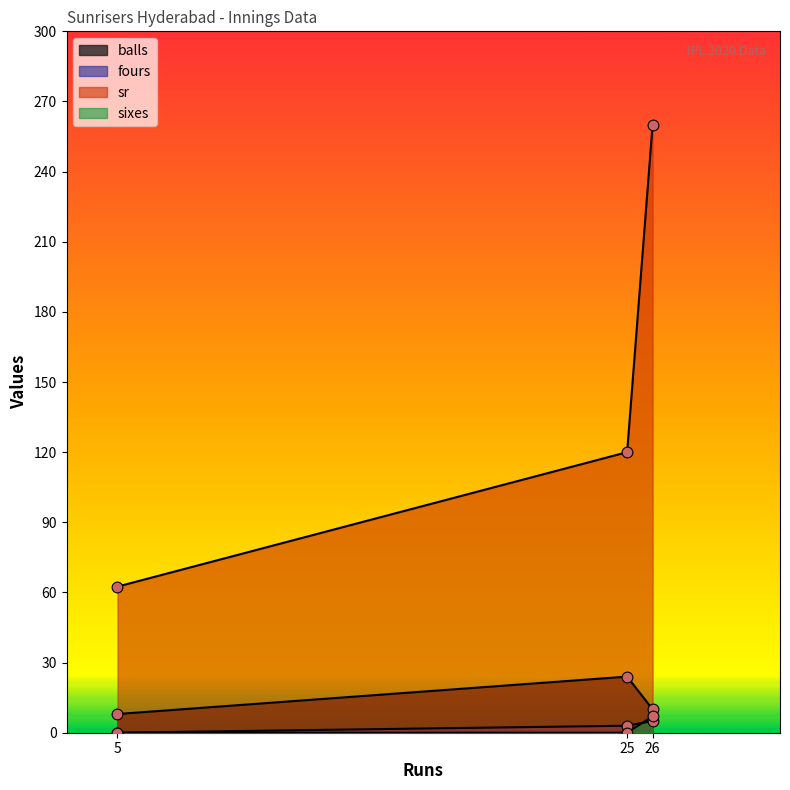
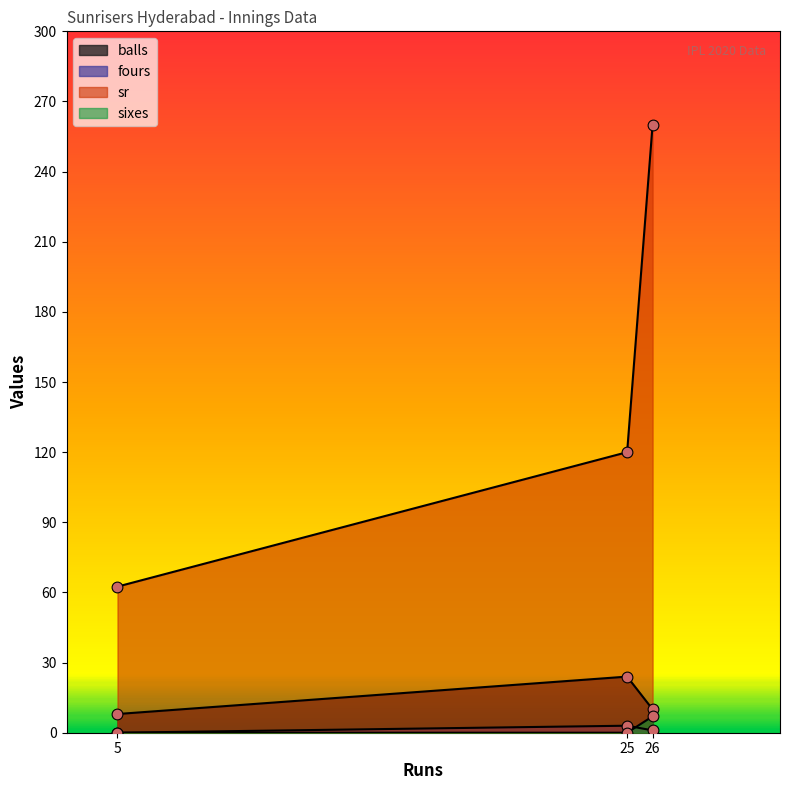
fours, 26: 5 -> 1
